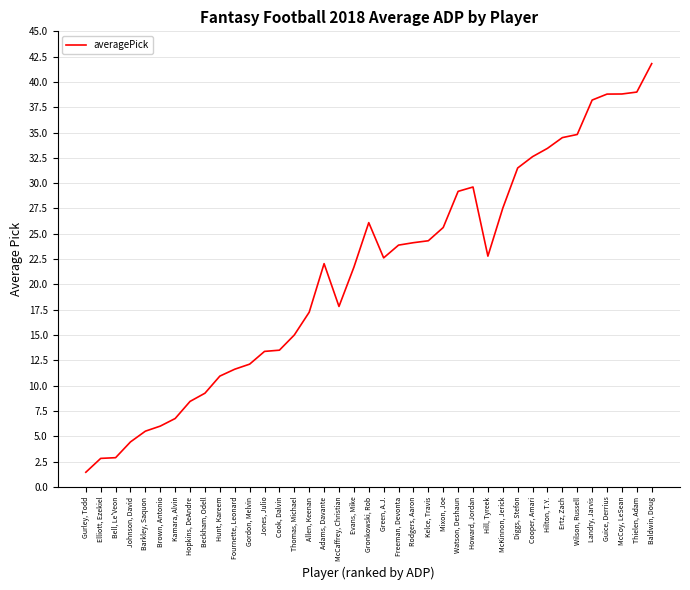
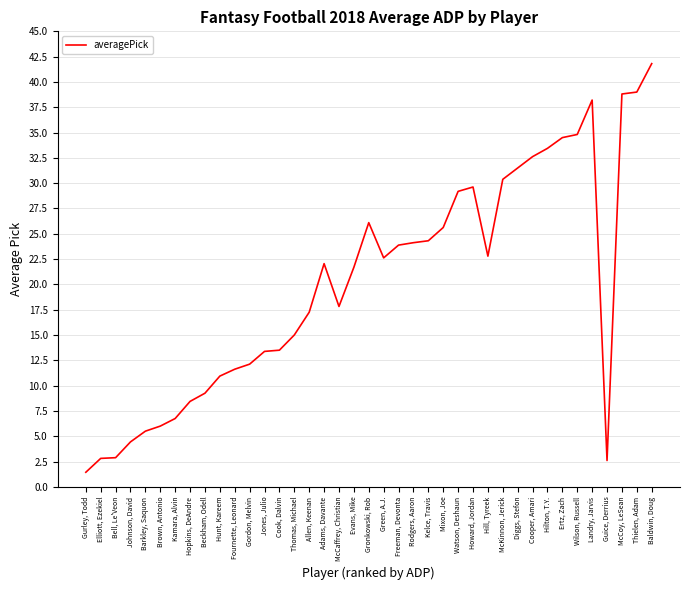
McKinnon, Jerick: 27.5 -> 30.4
Guice, Derrius: 38.8 -> 2.6
